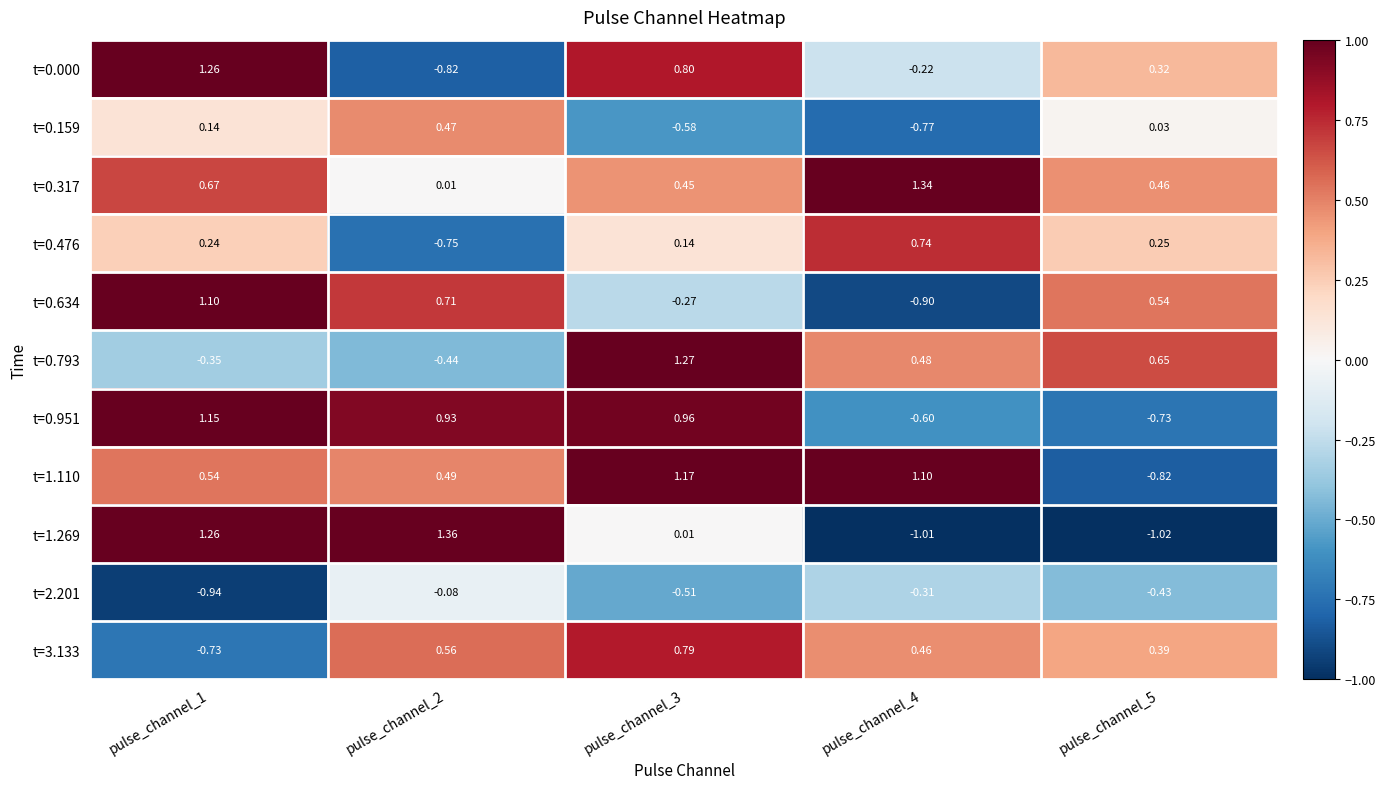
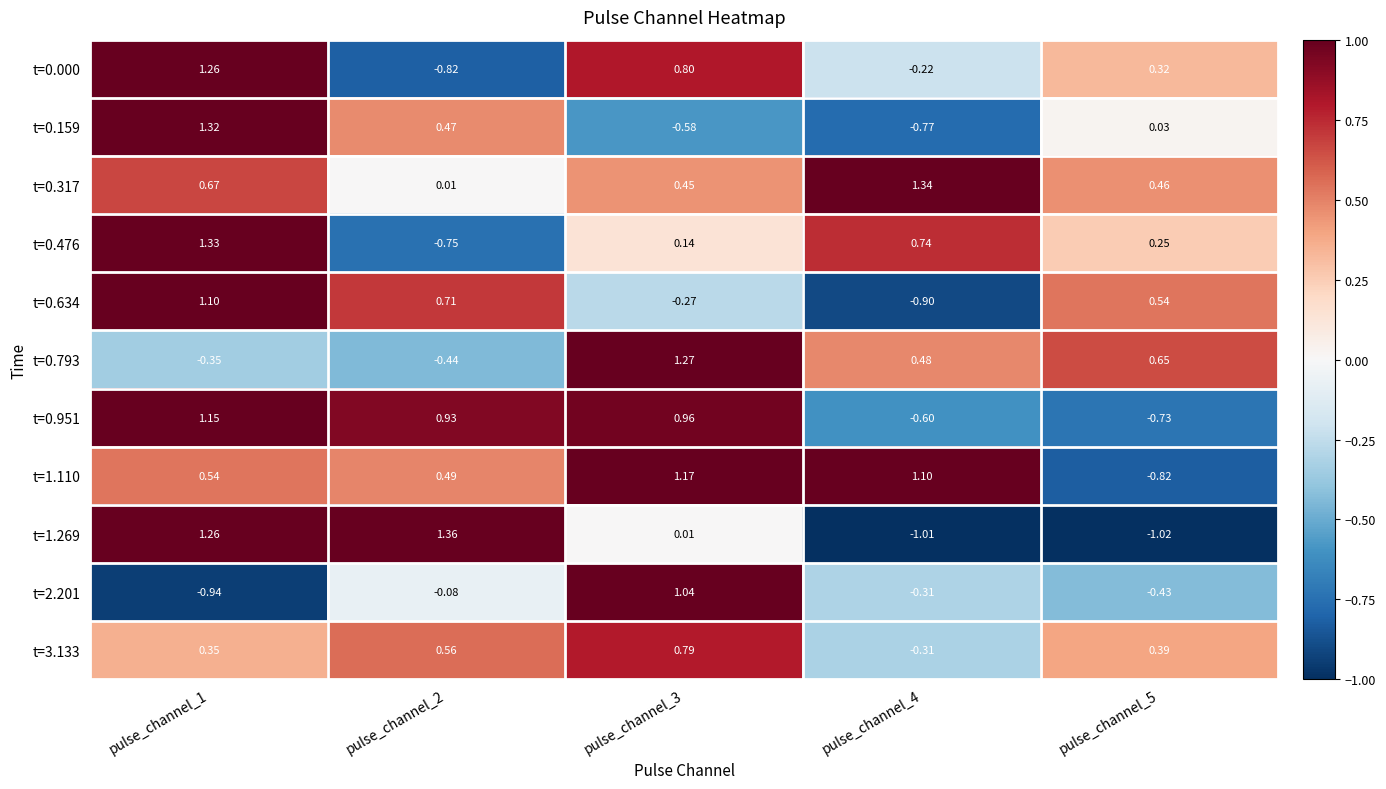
t=0.159, pulse_channel_1: 0.14 -> 1.32
t=0.476, pulse_channel_1: 0.24 -> 1.33
t=2.201, pulse_channel_3: -0.51 -> 1.04
t=3.133, pulse_channel_1: -0.73 -> 0.35
t=3.133, pulse_channel_4: 0.46 -> -0.31
